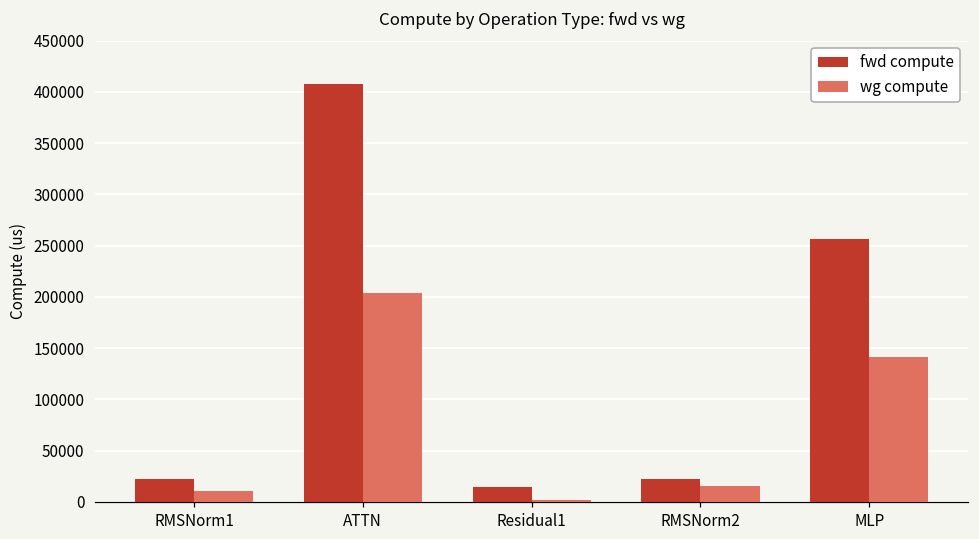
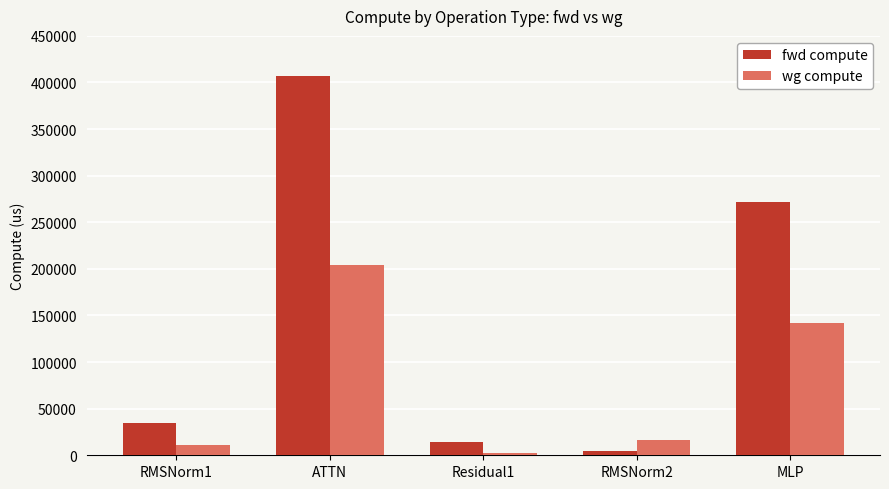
fwd compute, RMSNorm1: 20000 -> 40000
fwd compute, RMSNorm2: 20000 -> 10000
fwd compute, MLP: 260000 -> 270000
